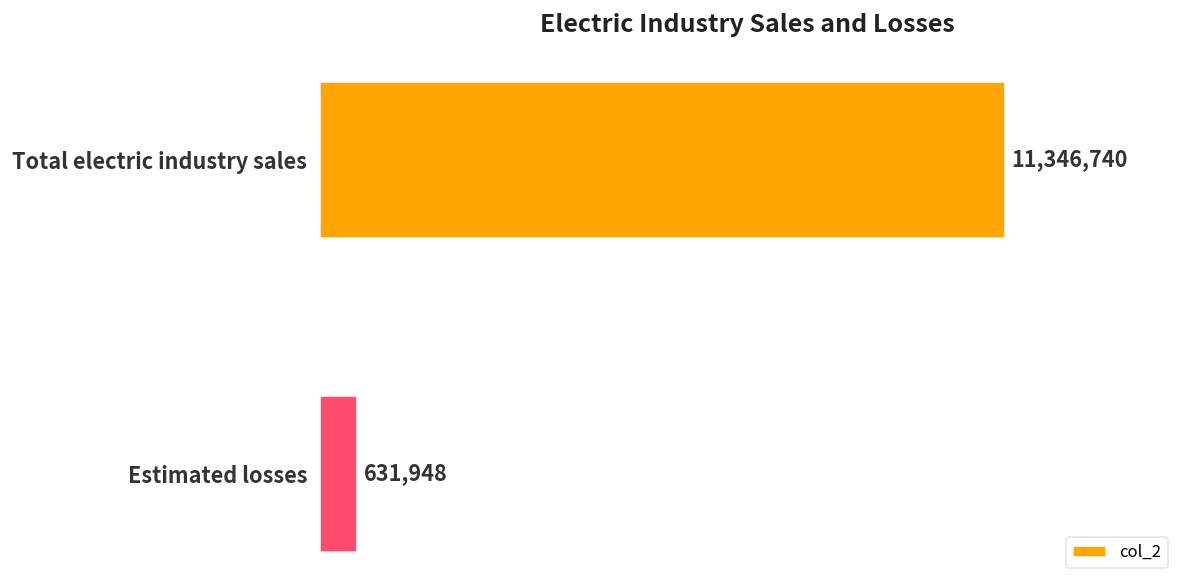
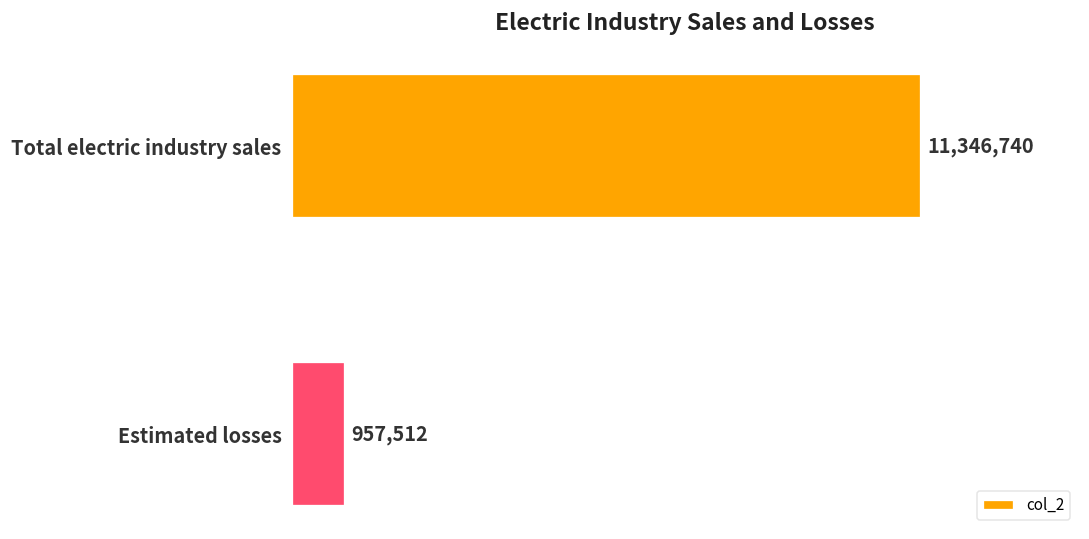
Estimated losses: 631,948 -> 957,512
